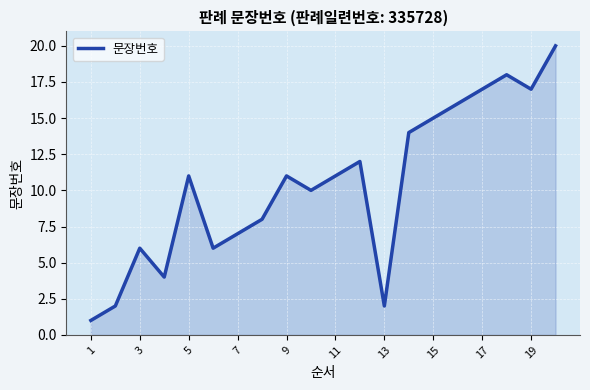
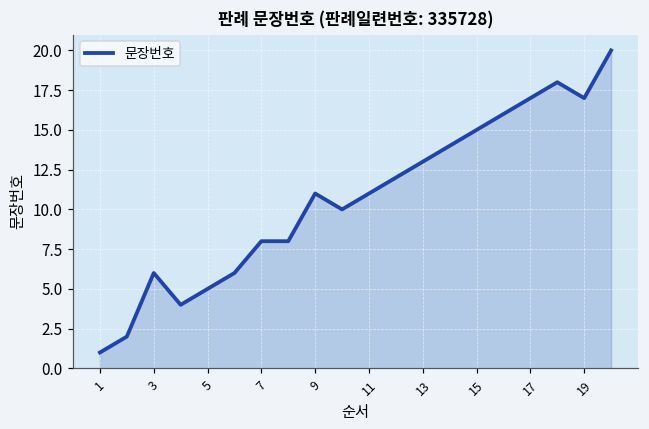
5: 11 -> 5
7: 7 -> 8
13: 2 -> 13
